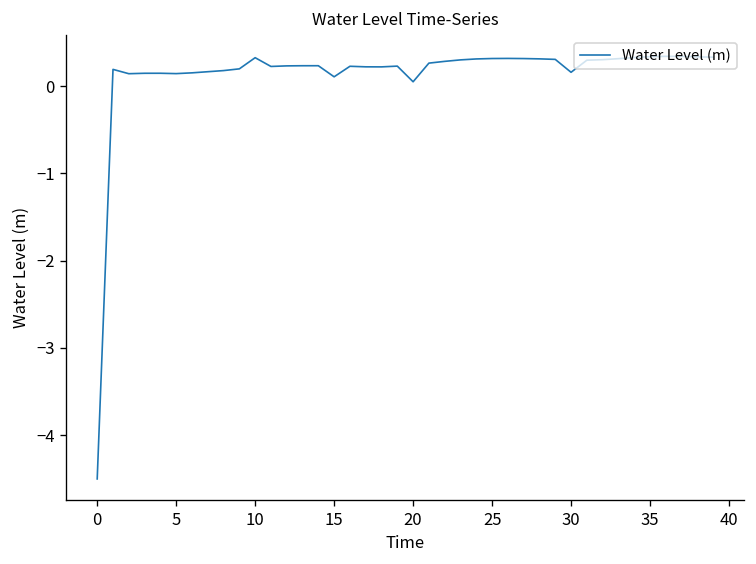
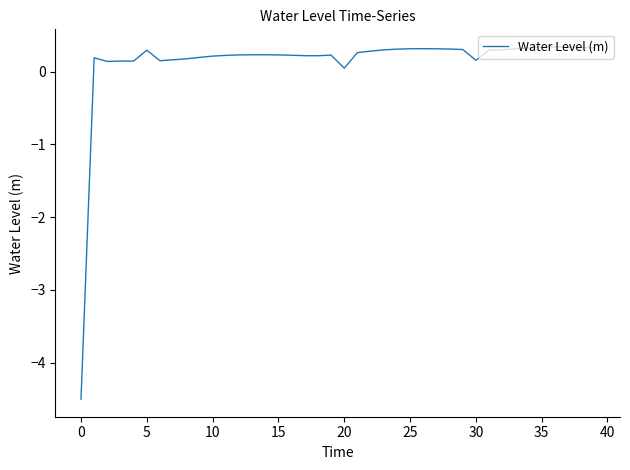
5: 0.1 -> 0.3
10: 0.3 -> 0.2
15: 0.1 -> 0.2
